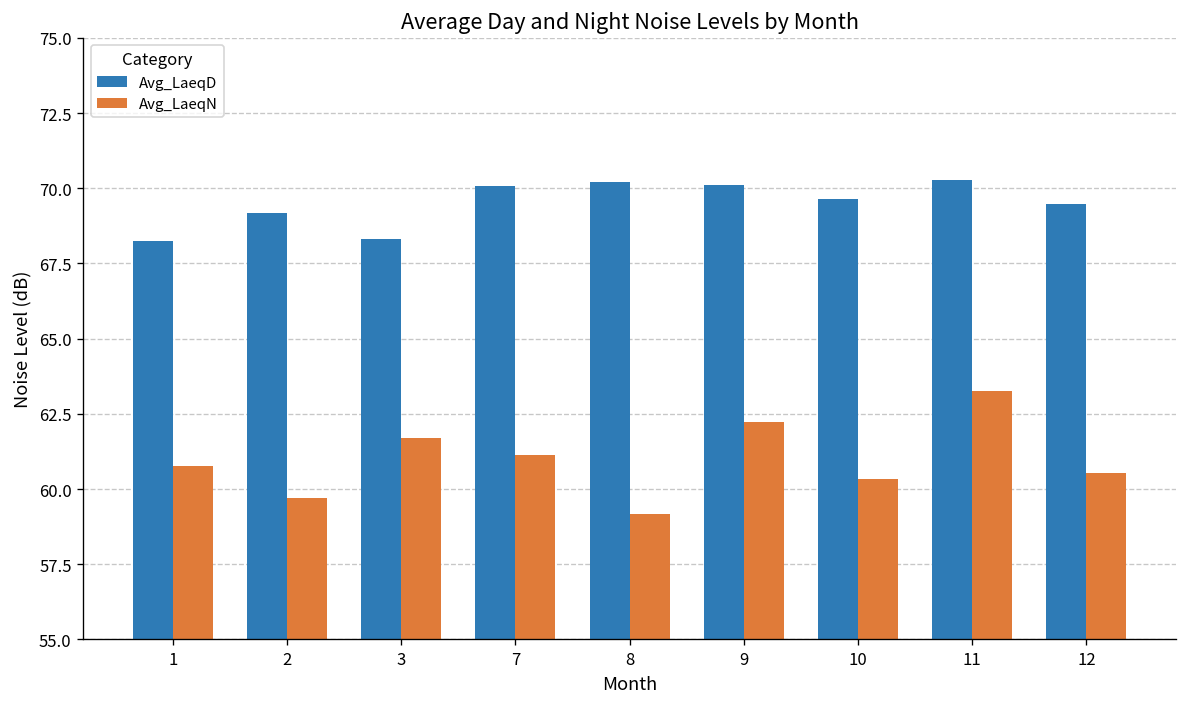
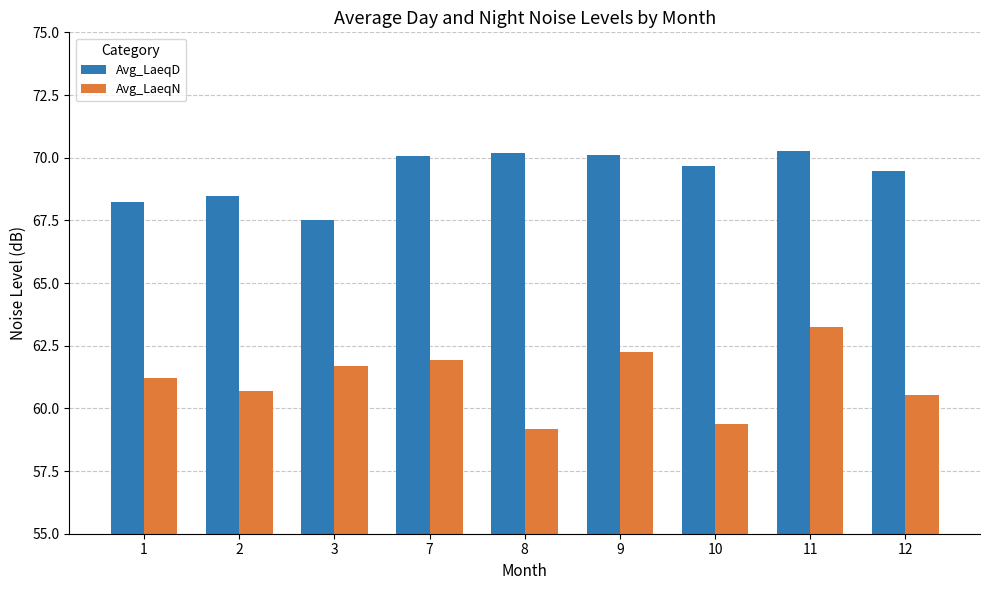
Avg_LaeqN, 1: 60.8 -> 61.2
Avg_LaeqD, 2: 69.2 -> 68.5
Avg_LaeqN, 2: 59.7 -> 60.7
Avg_LaeqD, 3: 68.3 -> 67.5
Avg_LaeqN, 7: 61.1 -> 61.9
Avg_LaeqN, 10: 60.3 -> 59.4
